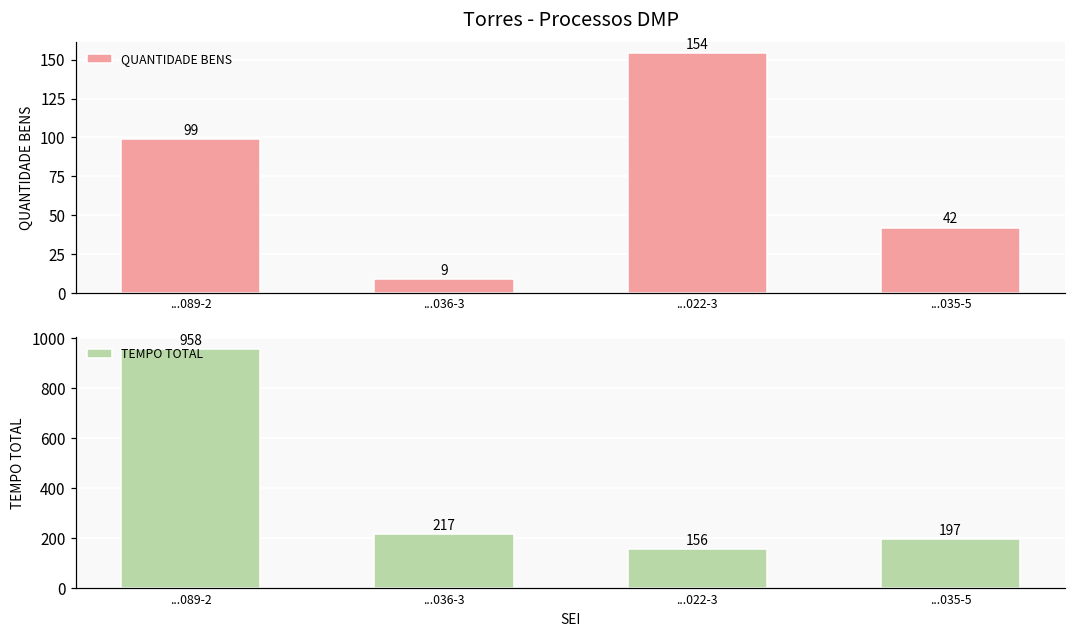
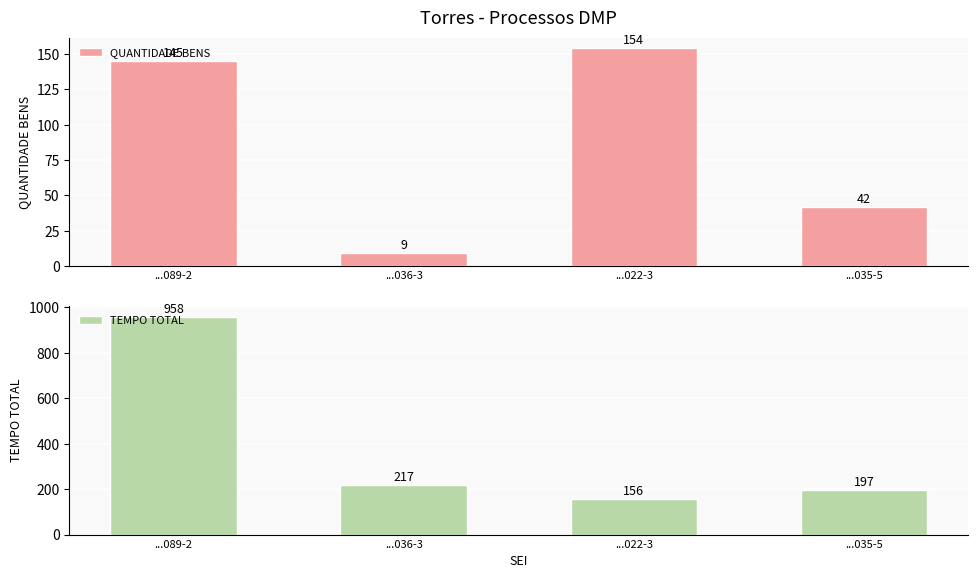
Torres - Processos DMP, ...089-2: 99 -> 145
